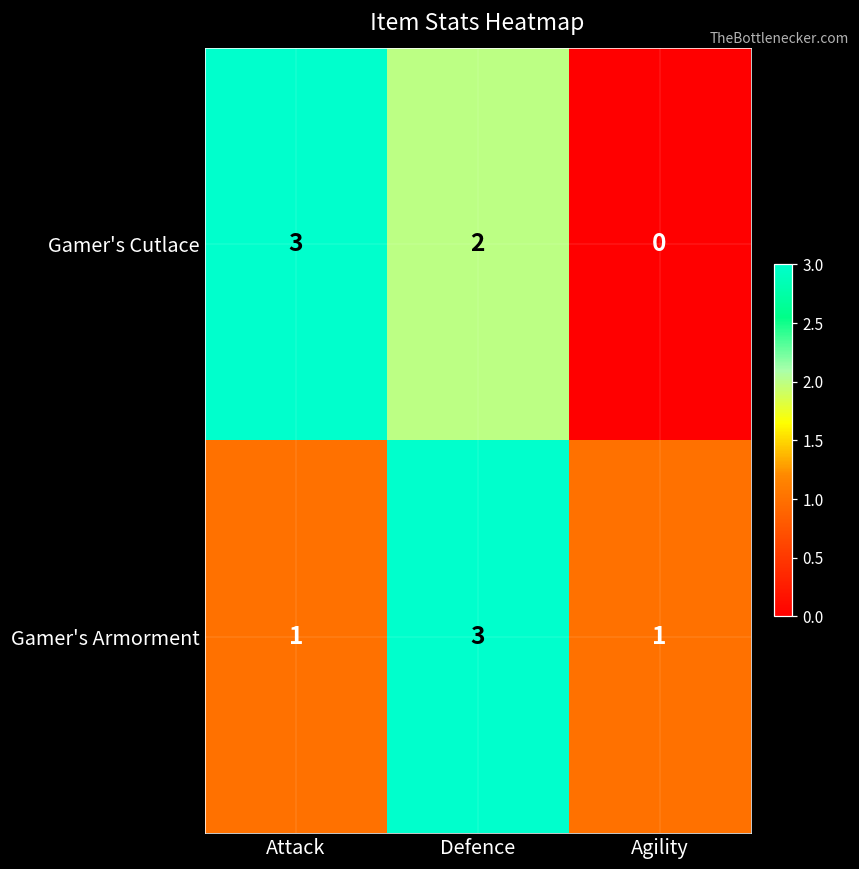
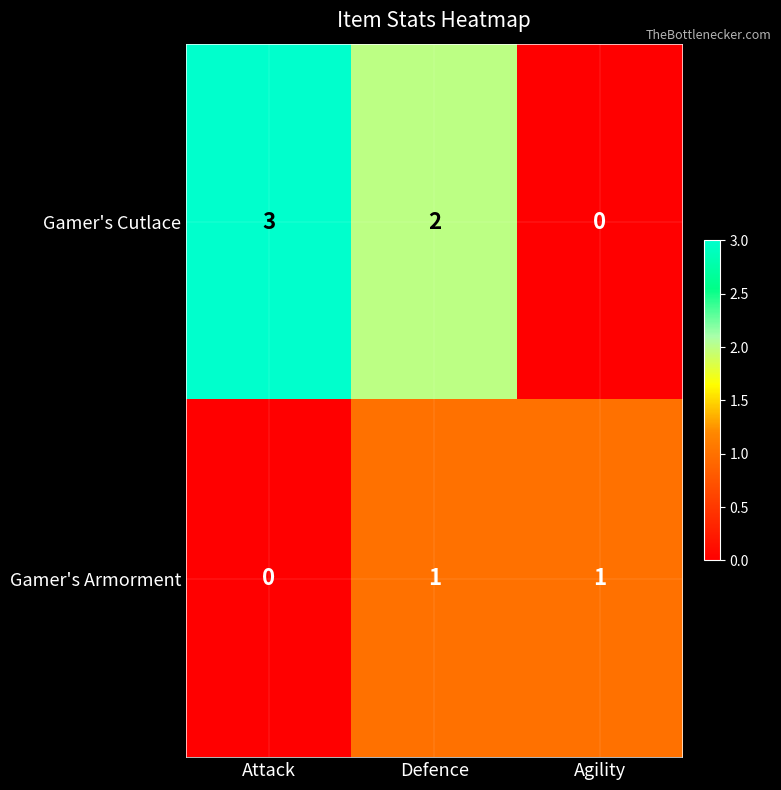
Gamer's Armorment, Attack: 1 -> 0
Gamer's Armorment, Defence: 3 -> 1
